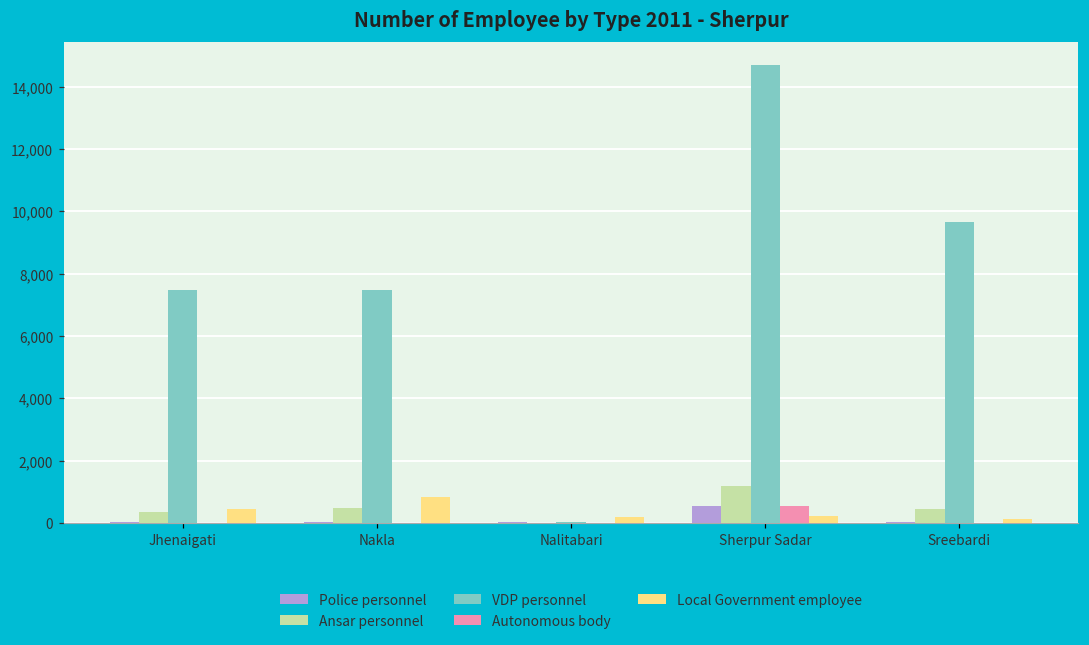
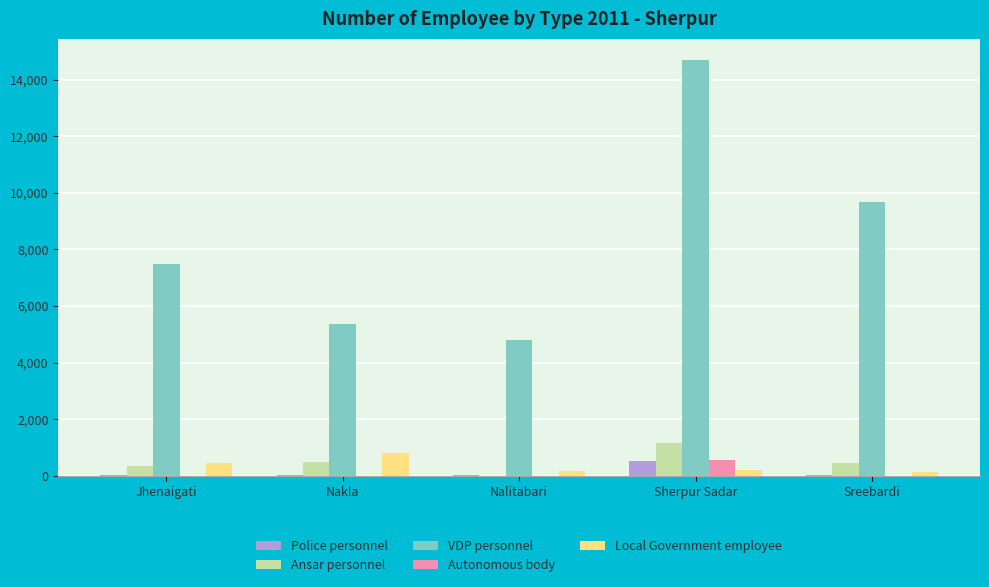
VDP personnel, Nakla: 7,500 -> 5,400
VDP personnel, Nalitabari: 0 -> 4,800
